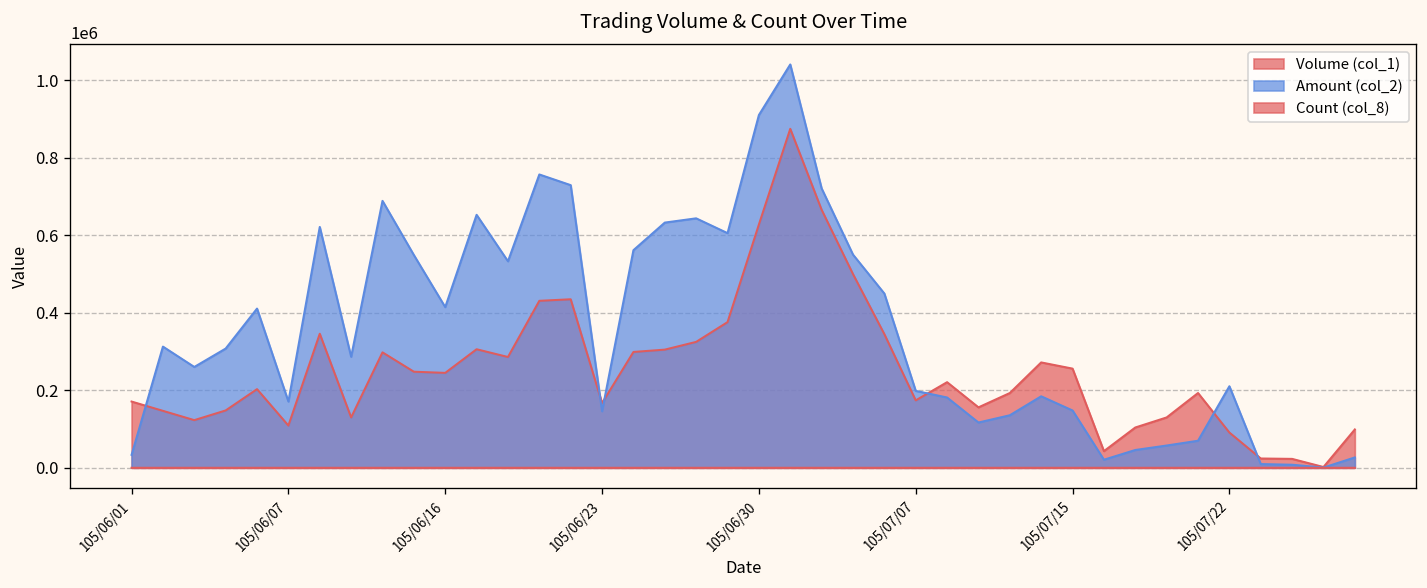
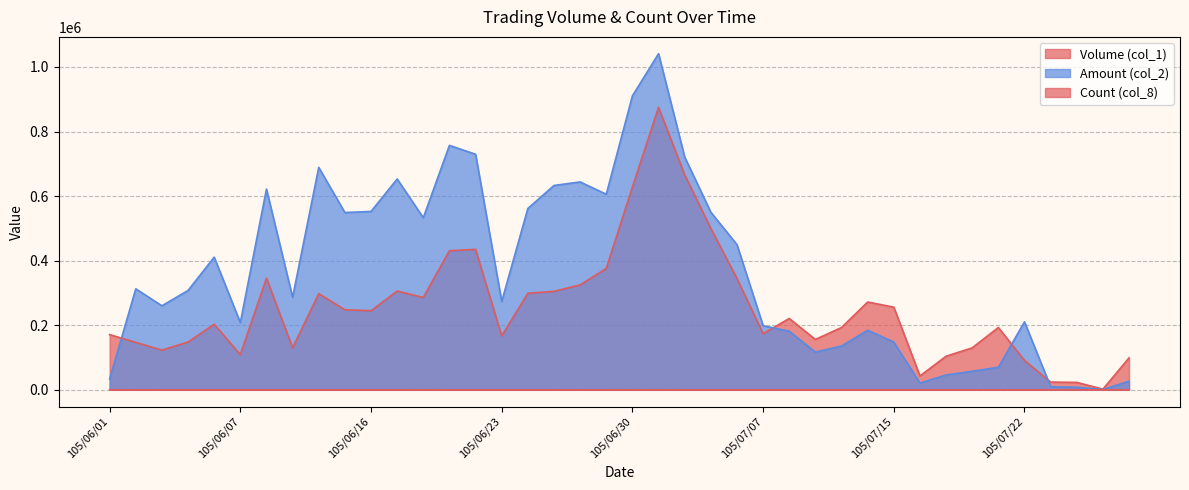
Amount (col_2), 105/06/07: 170000 -> 210000
Amount (col_2), 105/06/16: 410000 -> 550000
Amount (col_2), 105/06/23: 150000 -> 270000
